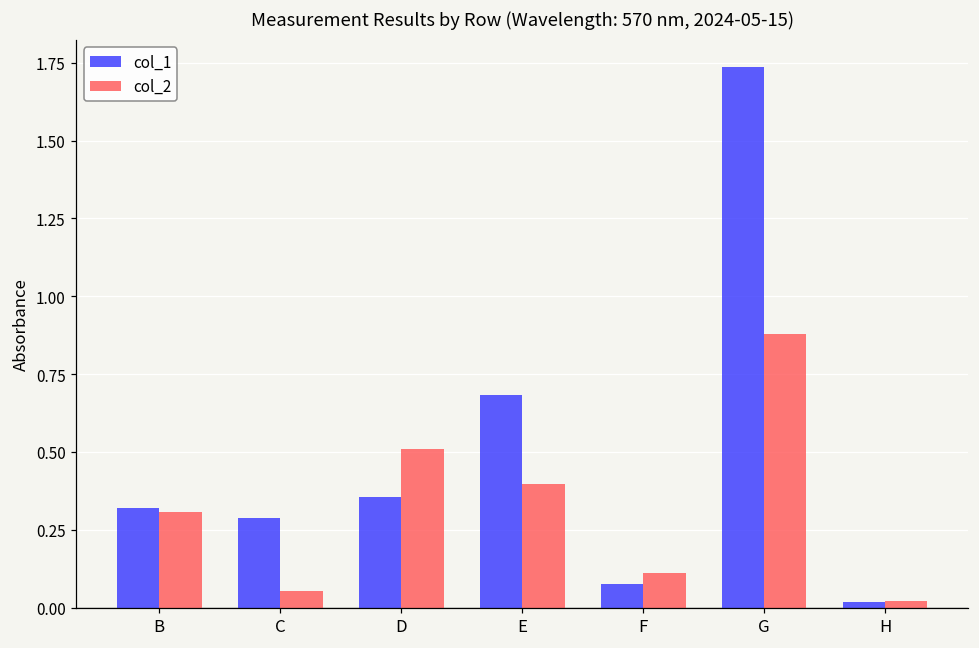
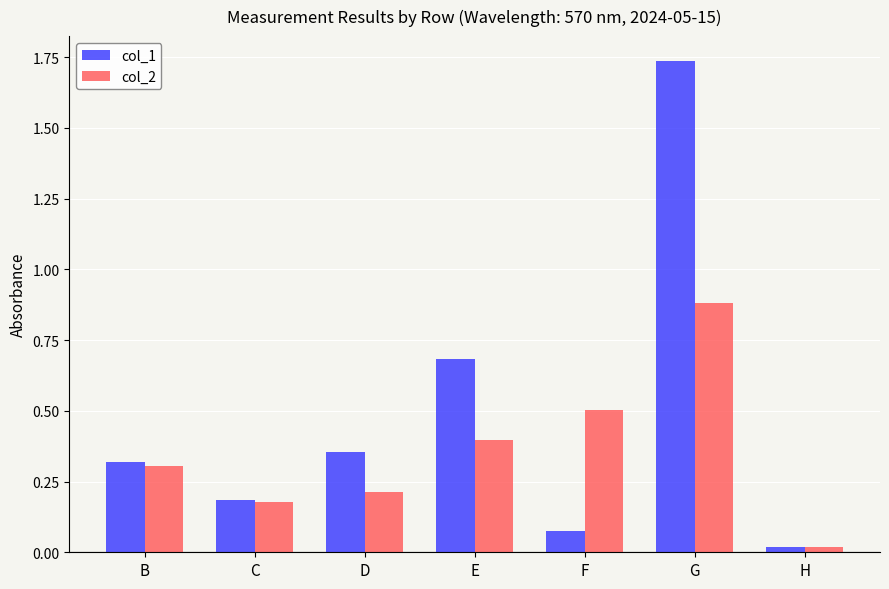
col_1, C: 0.29 -> 0.19
col_2, C: 0.05 -> 0.18
col_2, D: 0.51 -> 0.21
col_2, F: 0.11 -> 0.50
